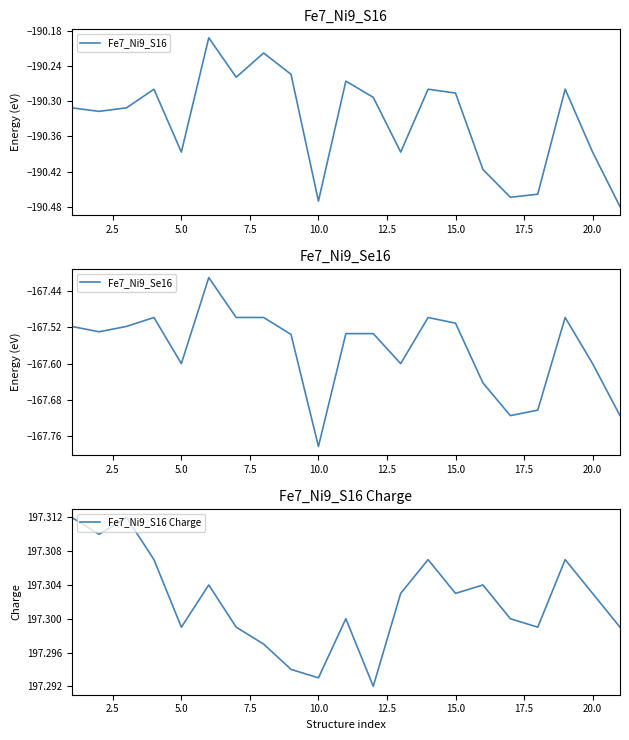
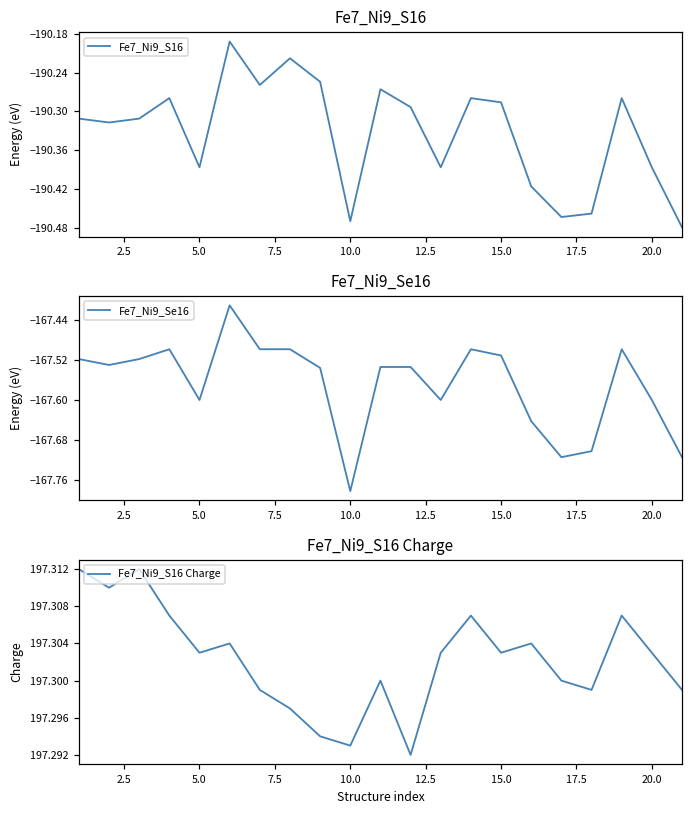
Fe7_Ni9_S16 Charge, 5.0: 197.299 -> 197.303
